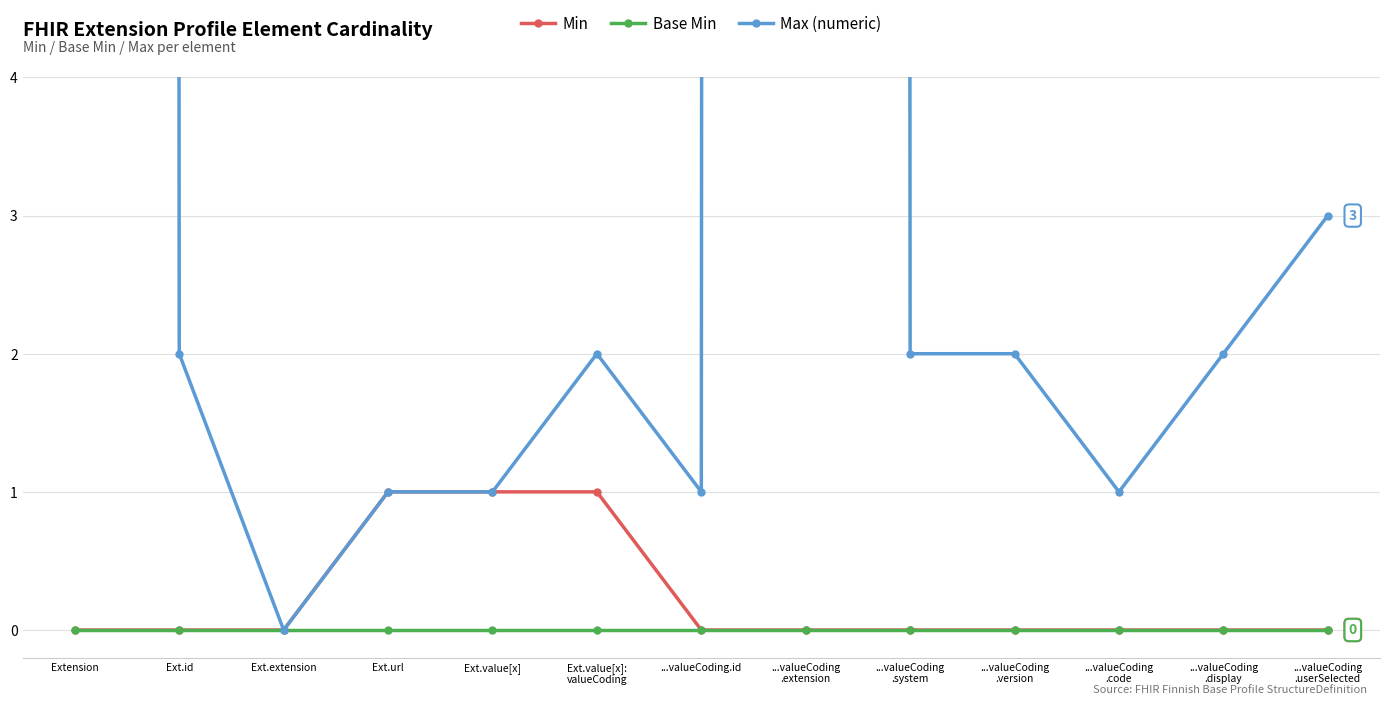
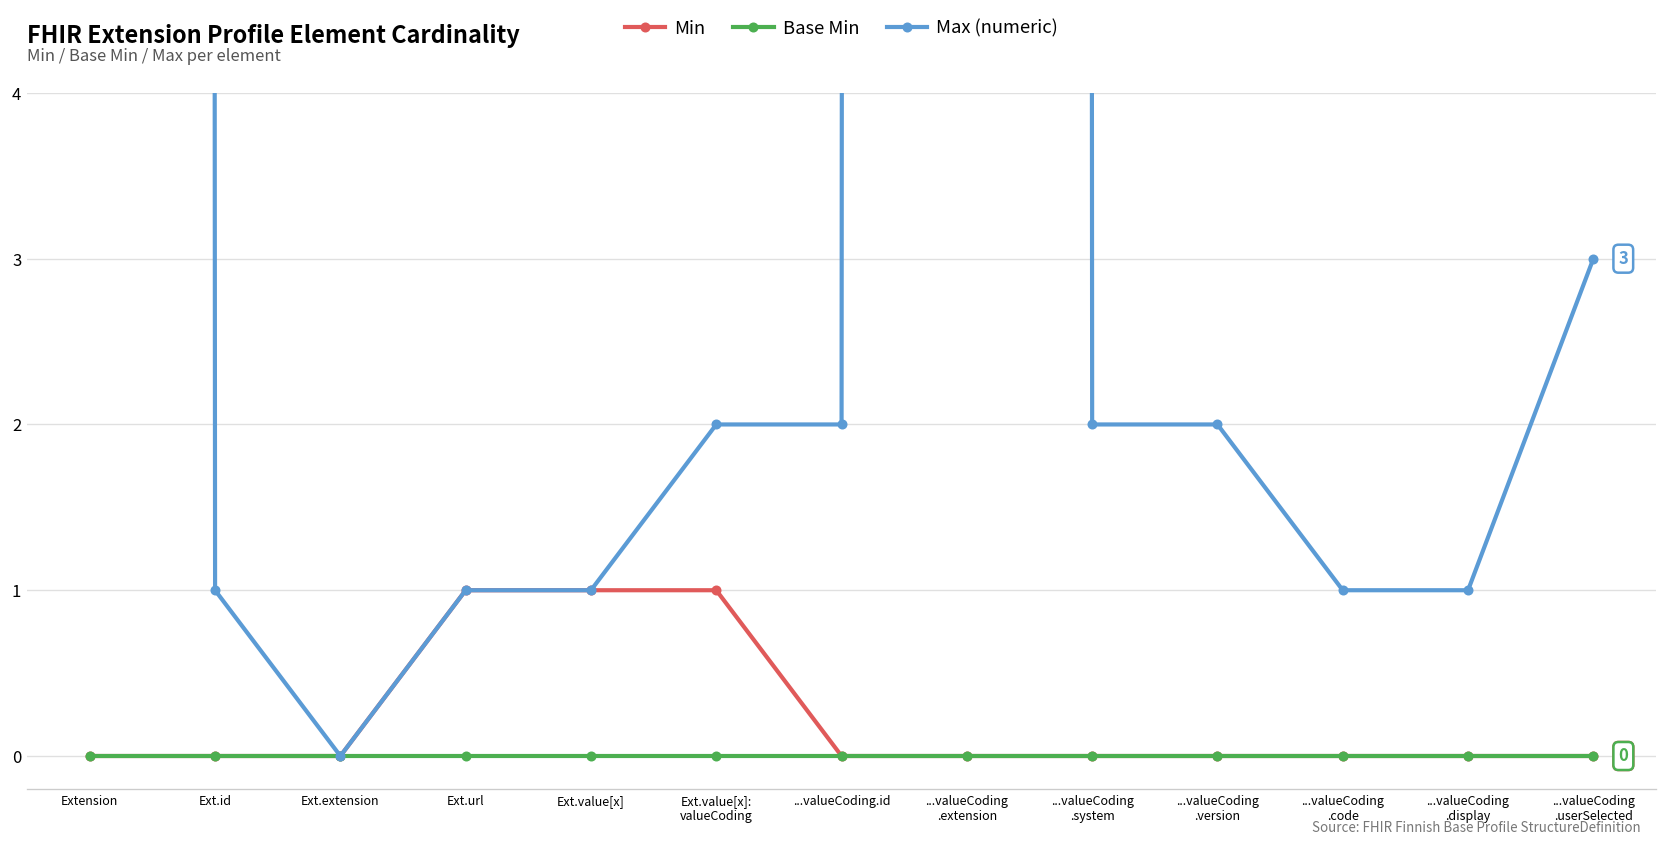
Max (numeric), Ext.id: 2 -> 1
Max (numeric), ...valueCoding.id: 1 -> 2
Max (numeric), ...valueCoding .display: 2 -> 1
